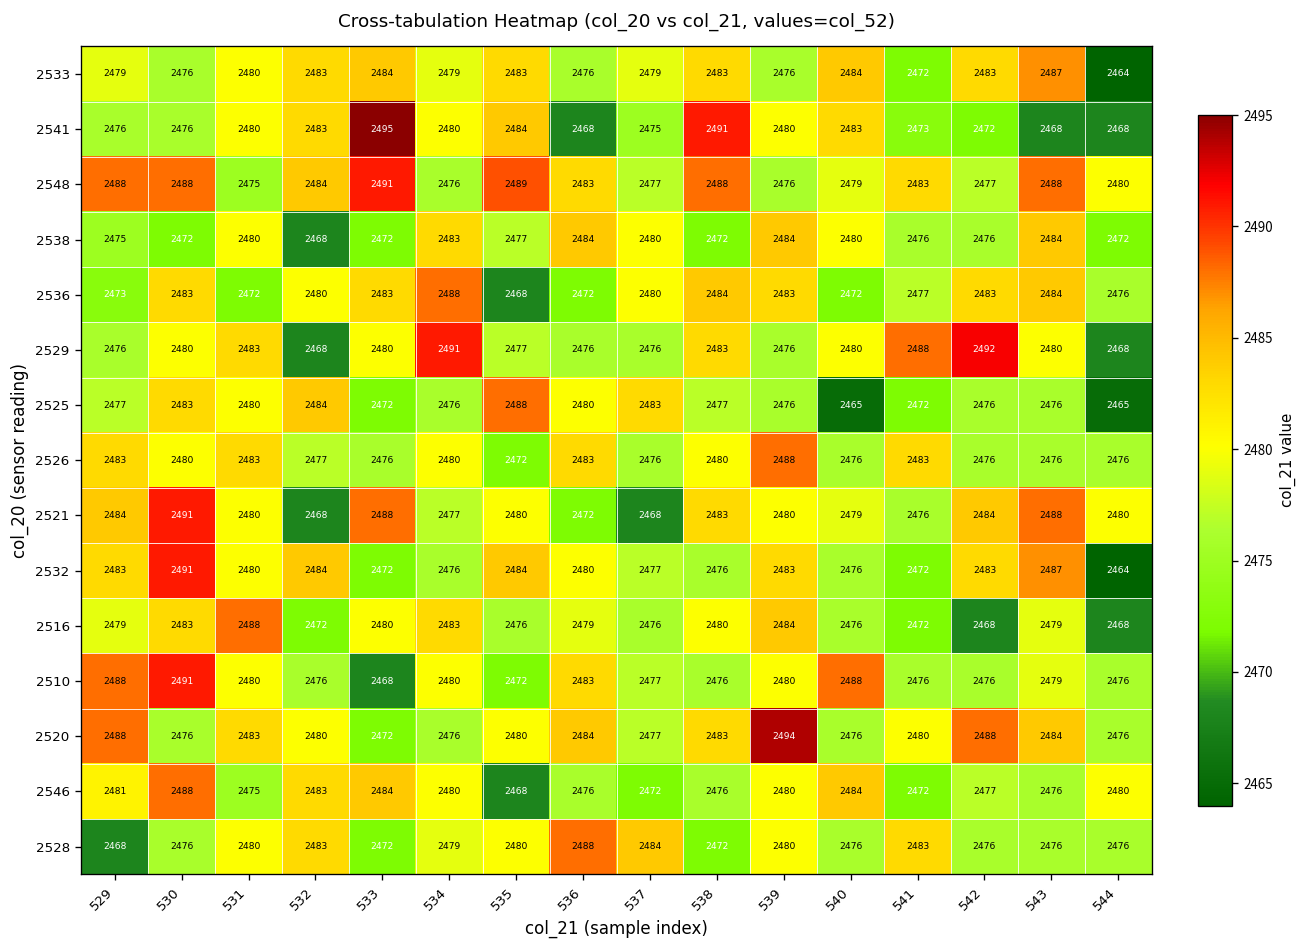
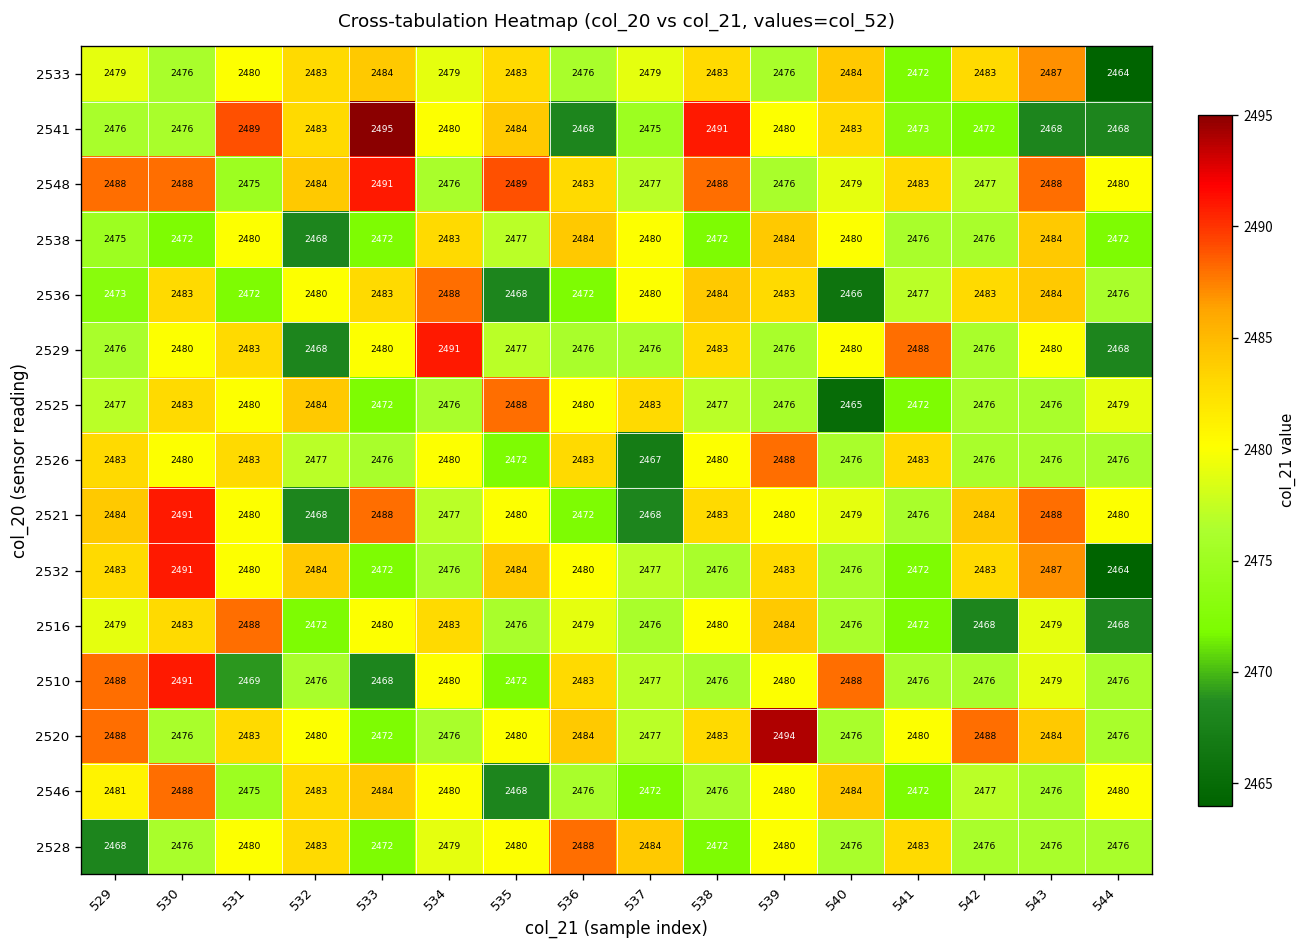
2541, 531: 2480 -> 2489
2536, 540: 2472 -> 2466
2529, 542: 2492 -> 2476
2525, 544: 2465 -> 2479
2526, 537: 2476 -> 2467
2510, 531: 2480 -> 2469
